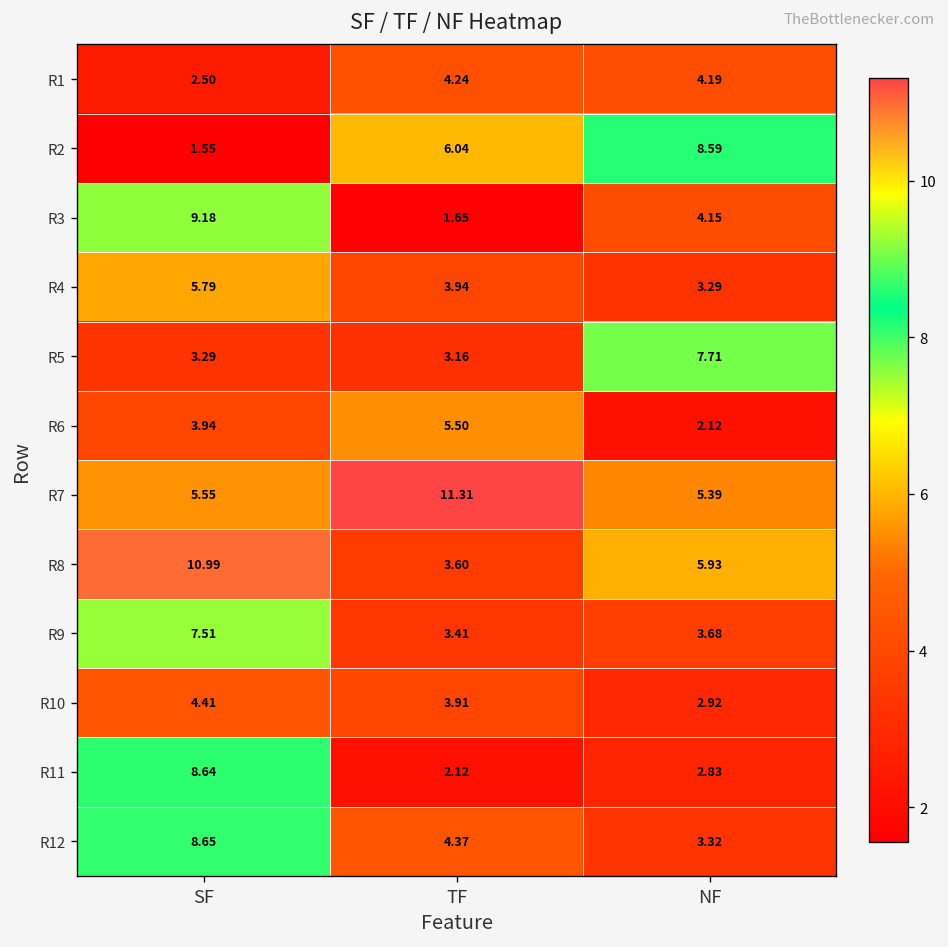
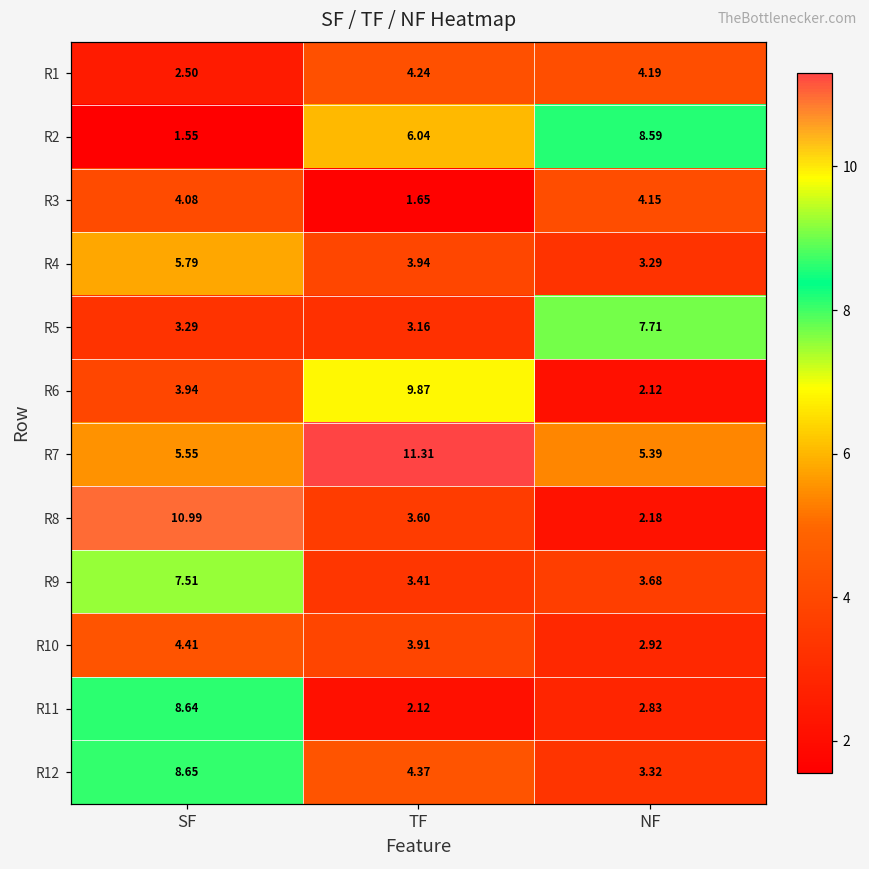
R3, SF: 9.18 -> 4.08
R6, TF: 5.50 -> 9.87
R8, NF: 5.93 -> 2.18
